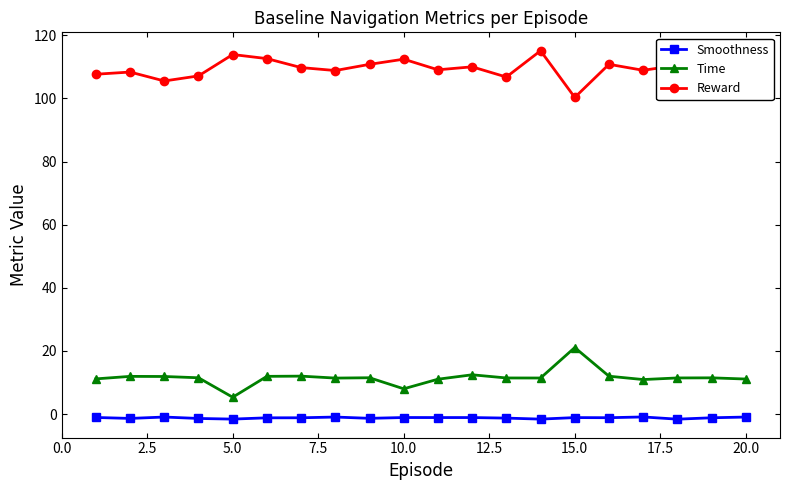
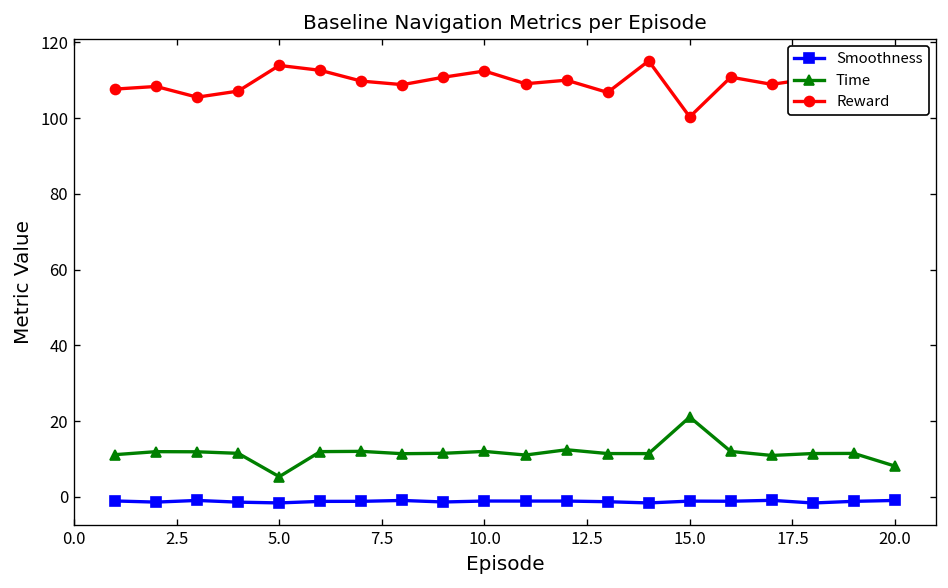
Time, 10.0: 8 -> 12
Time, 20.0: 11 -> 8
